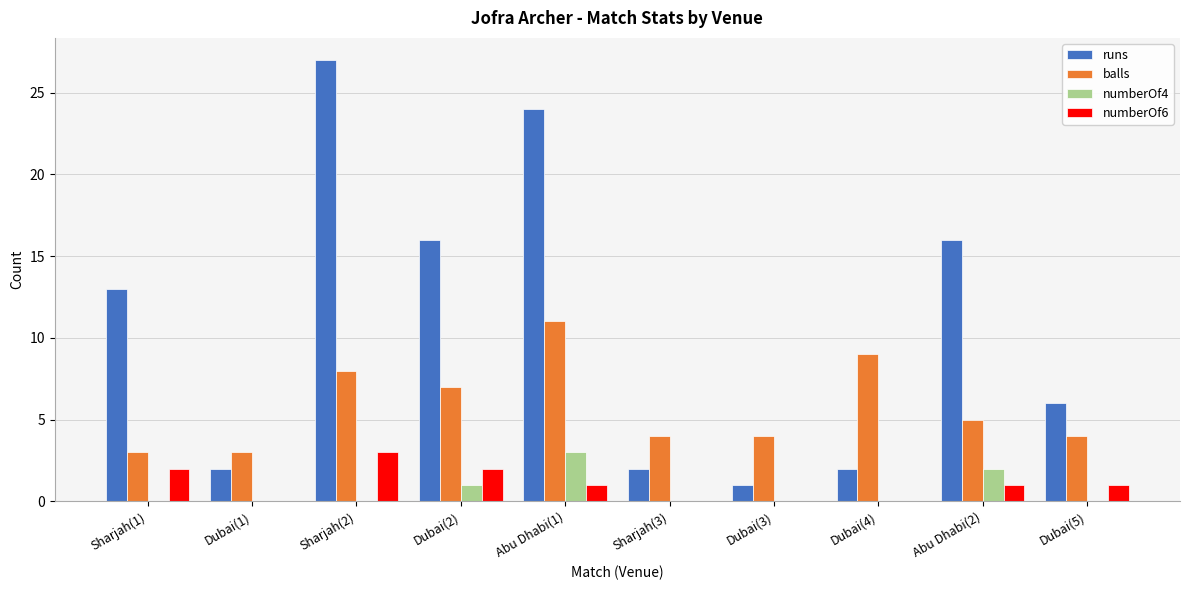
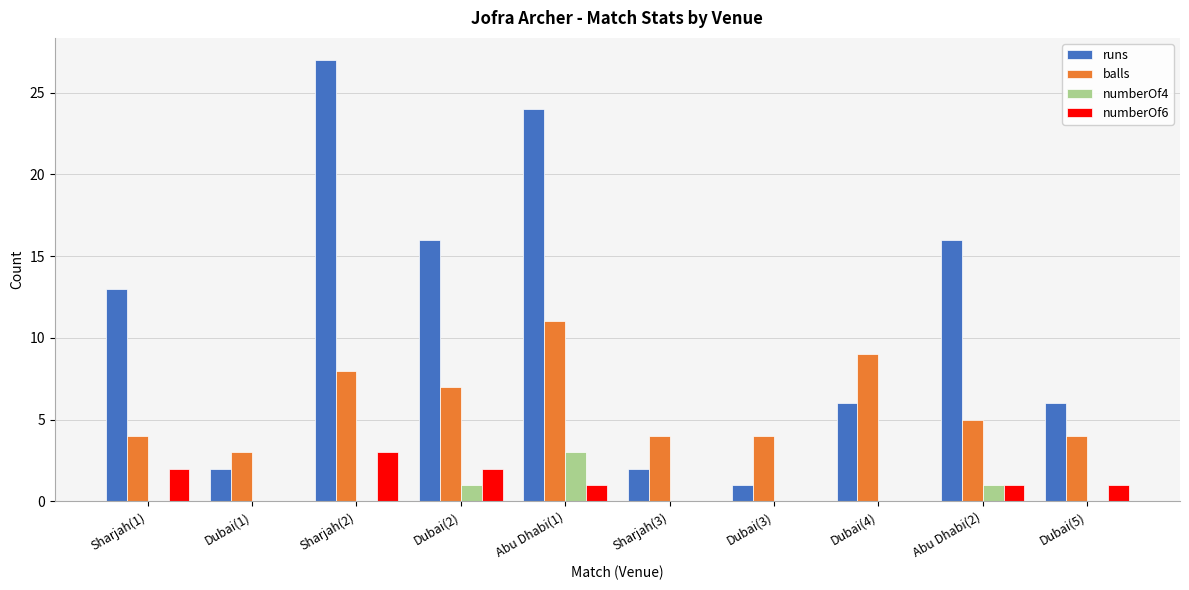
balls, Sharjah(1): 3 -> 4
runs, Dubai(4): 2 -> 6
numberOf4, Abu Dhabi(2): 2 -> 1
